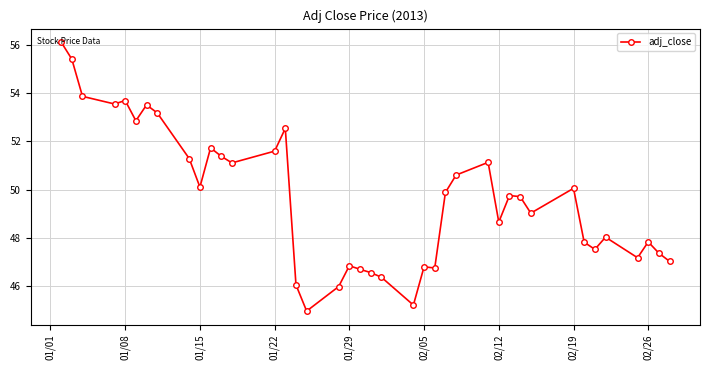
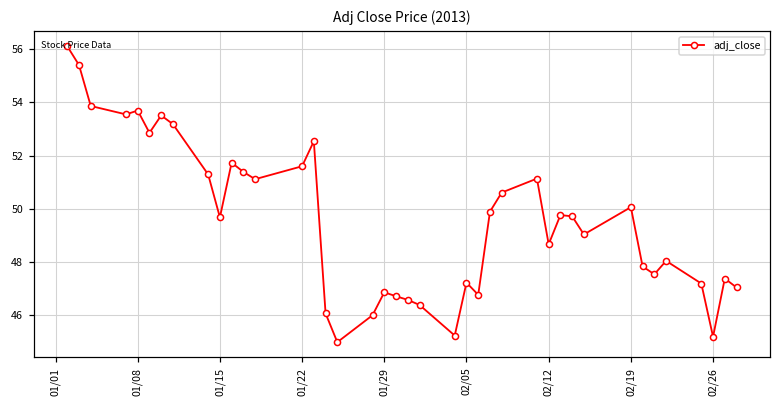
01/15: 50.1 -> 49.7
02/05: 46.8 -> 47.2
02/26: 47.8 -> 45.2
